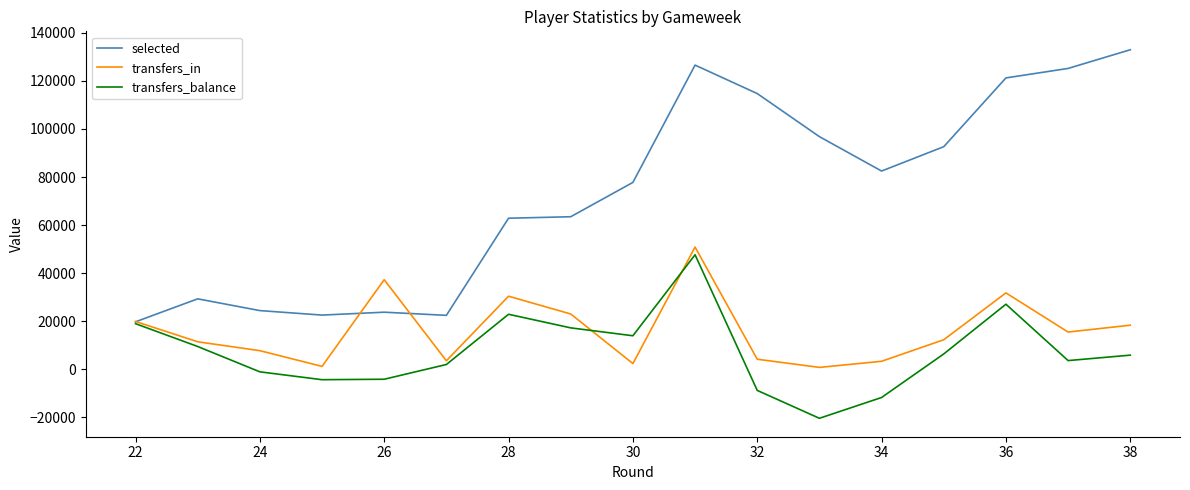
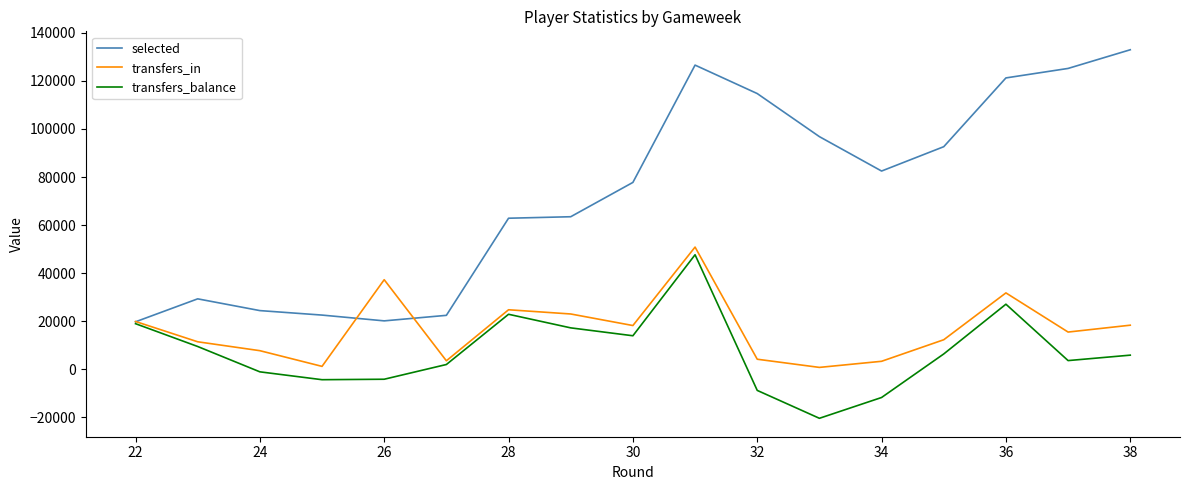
selected, 26: 24000 -> 20000
transfers_in, 28: 30000 -> 25000
transfers_in, 30: 2000 -> 18000
